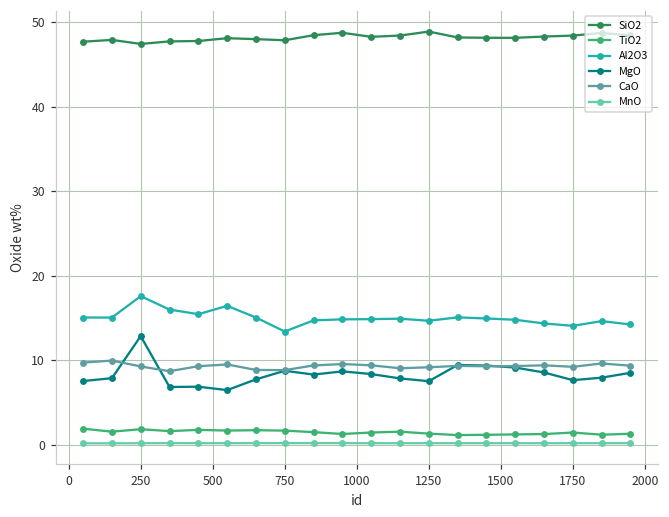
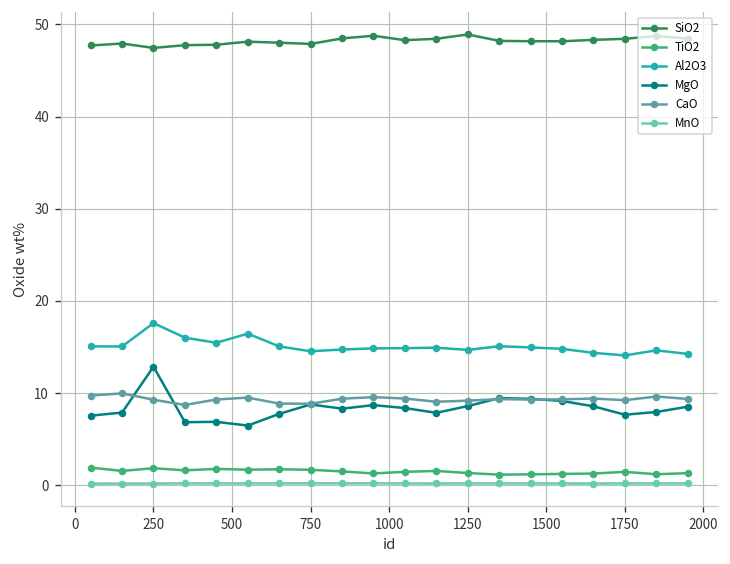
Al2O3, 750: 13 -> 15
MgO, 1250: 8 -> 9
